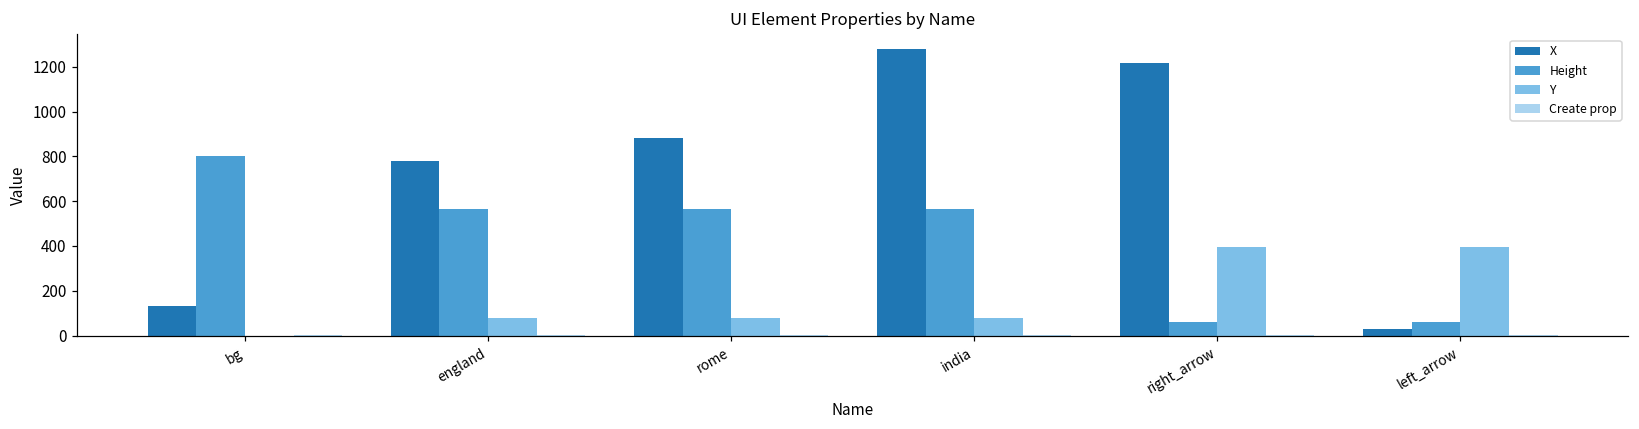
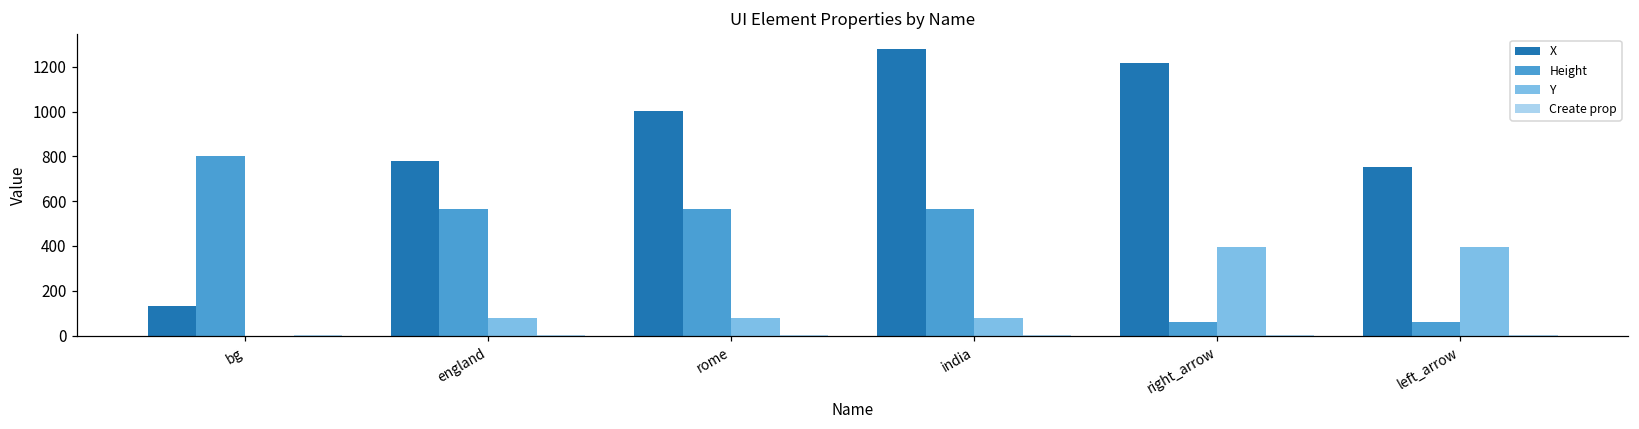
X, rome: 880 -> 1000
X, left_arrow: 30 -> 750
